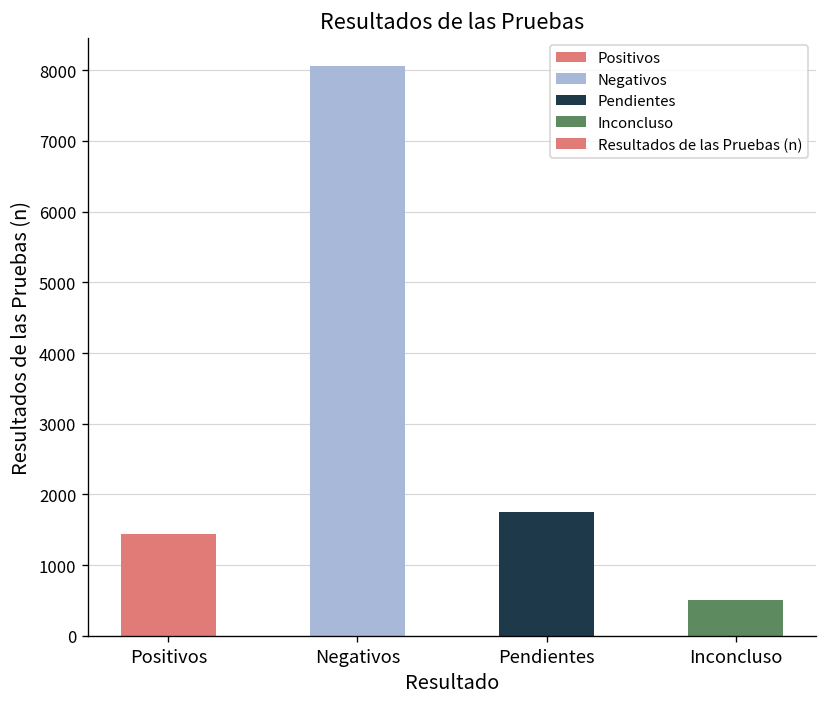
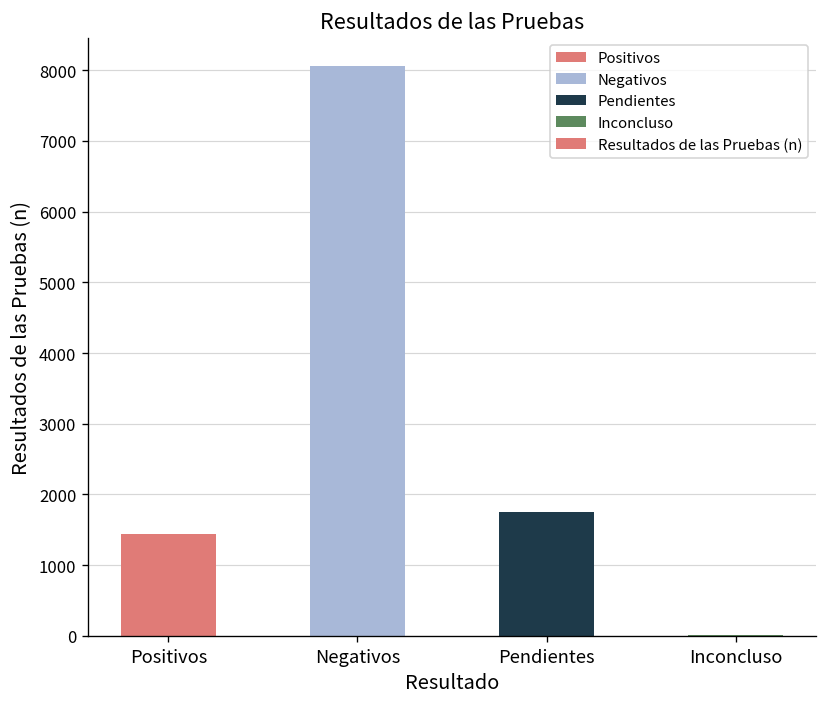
Inconcluso: 500 -> 0
